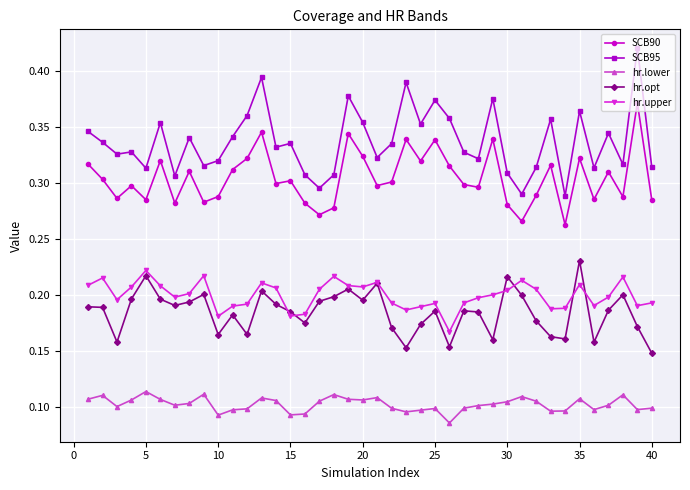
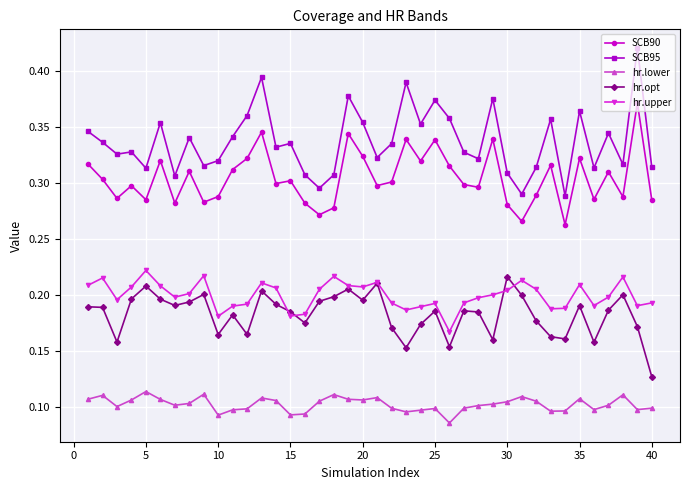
hr.opt, 5: 0.217 -> 0.208
hr.opt, 35: 0.231 -> 0.191
hr.opt, 40: 0.148 -> 0.127
